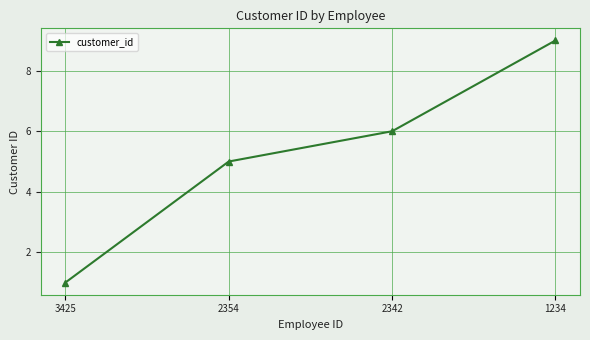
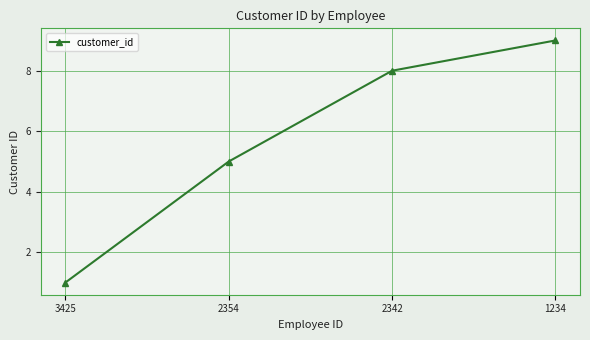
2342: 6 -> 8
